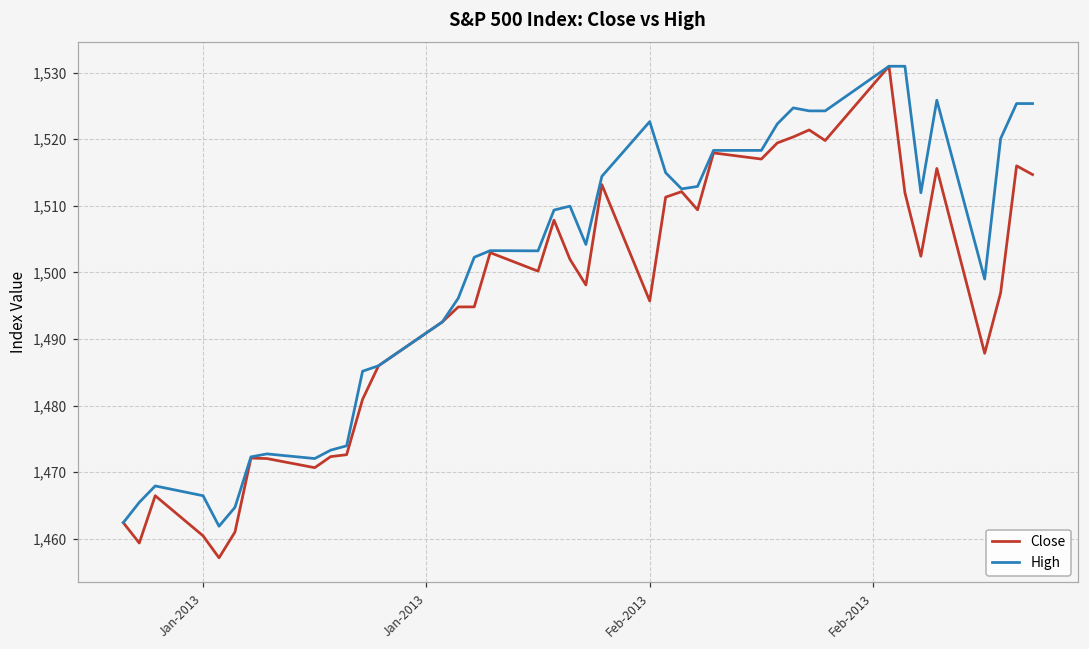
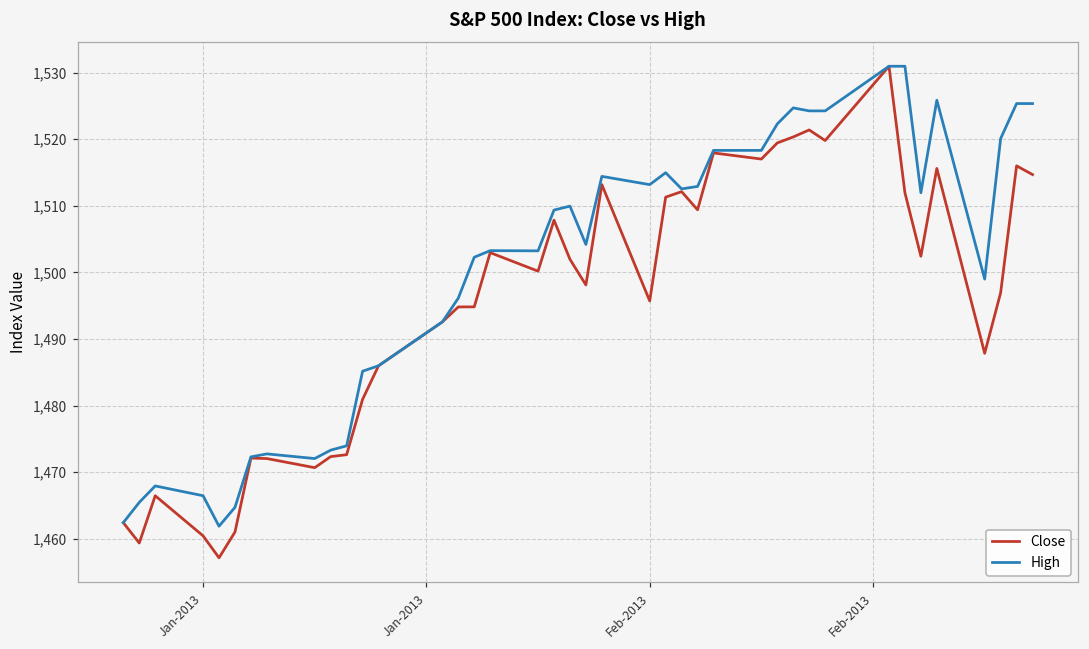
High, Feb-2013: 1,523 -> 1,513
